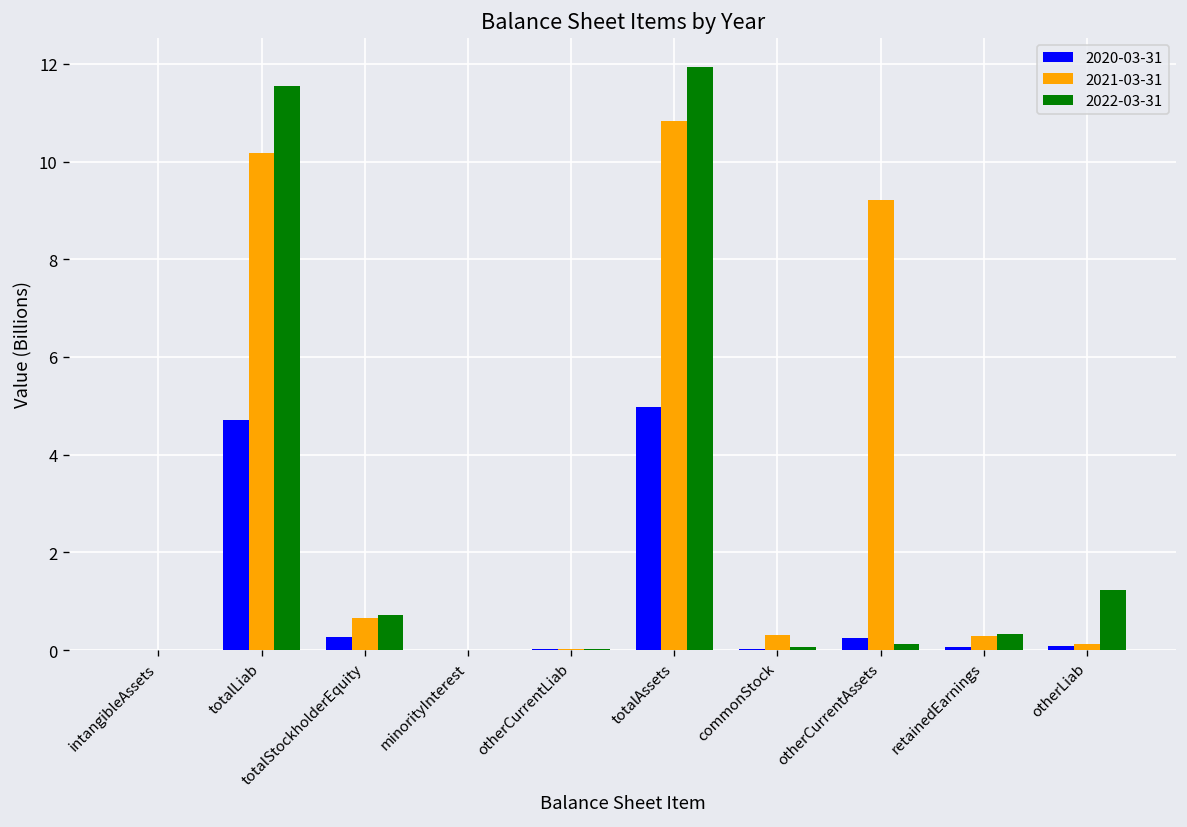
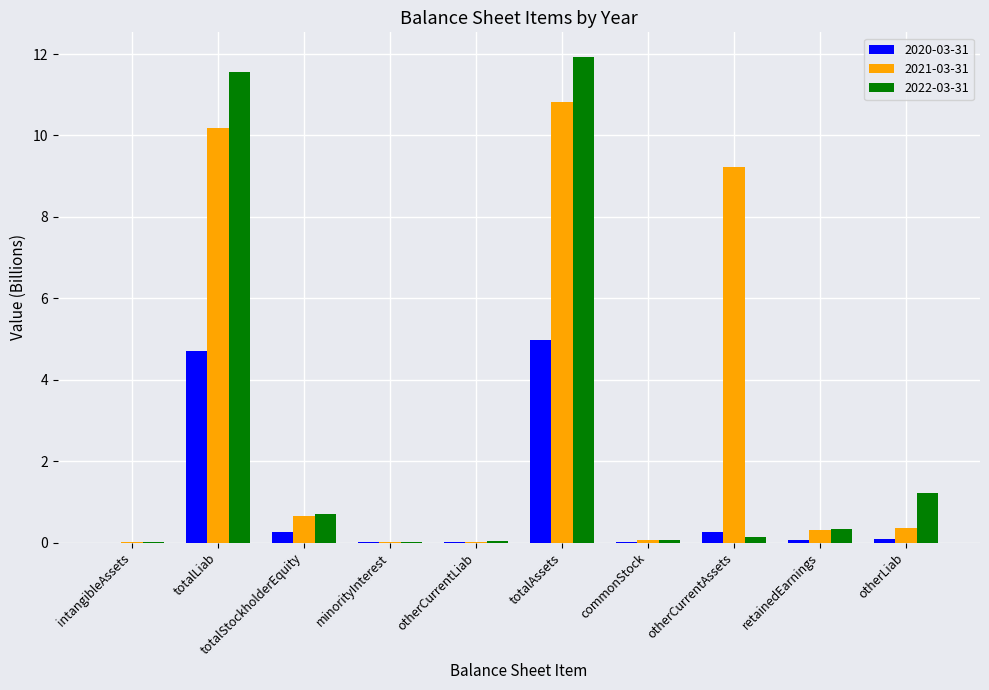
2021-03-31, commonStock: 0.3 -> 0.1
2021-03-31, otherLiab: 0.1 -> 0.3
